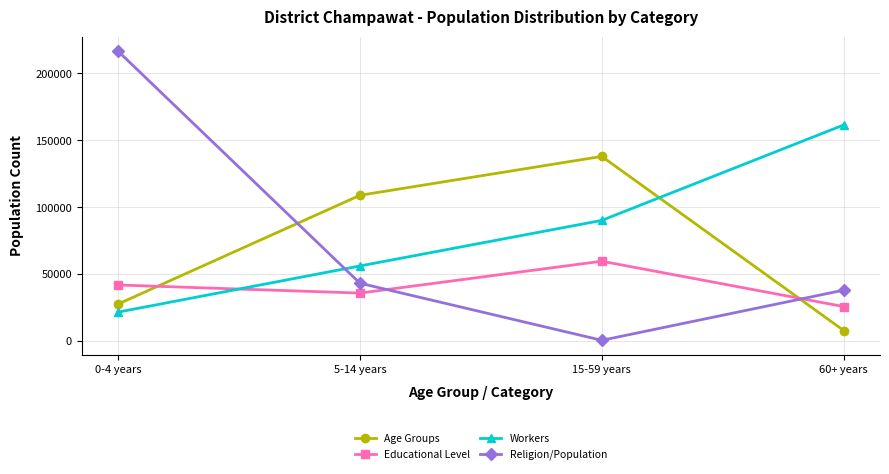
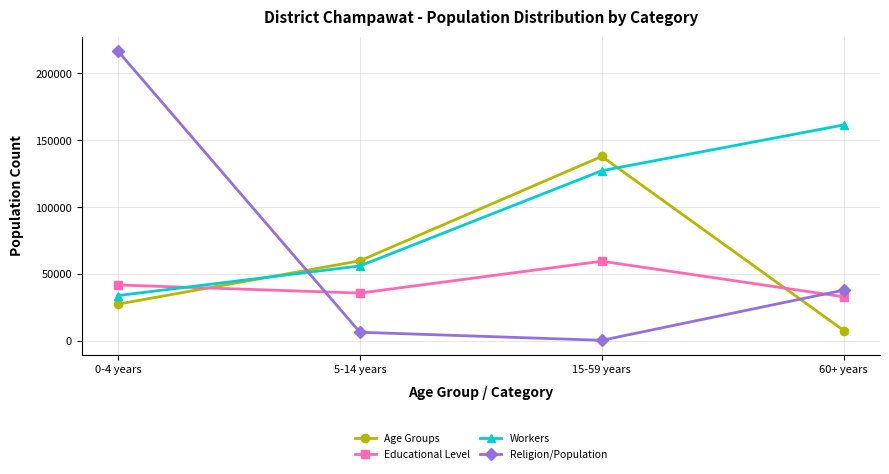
Workers, 0-4 years: 22000 -> 34000
Age Groups, 5-14 years: 109000 -> 60000
Religion/Population, 5-14 years: 43000 -> 7000
Workers, 15-59 years: 90000 -> 127000
Educational Level, 60+ years: 26000 -> 33000
